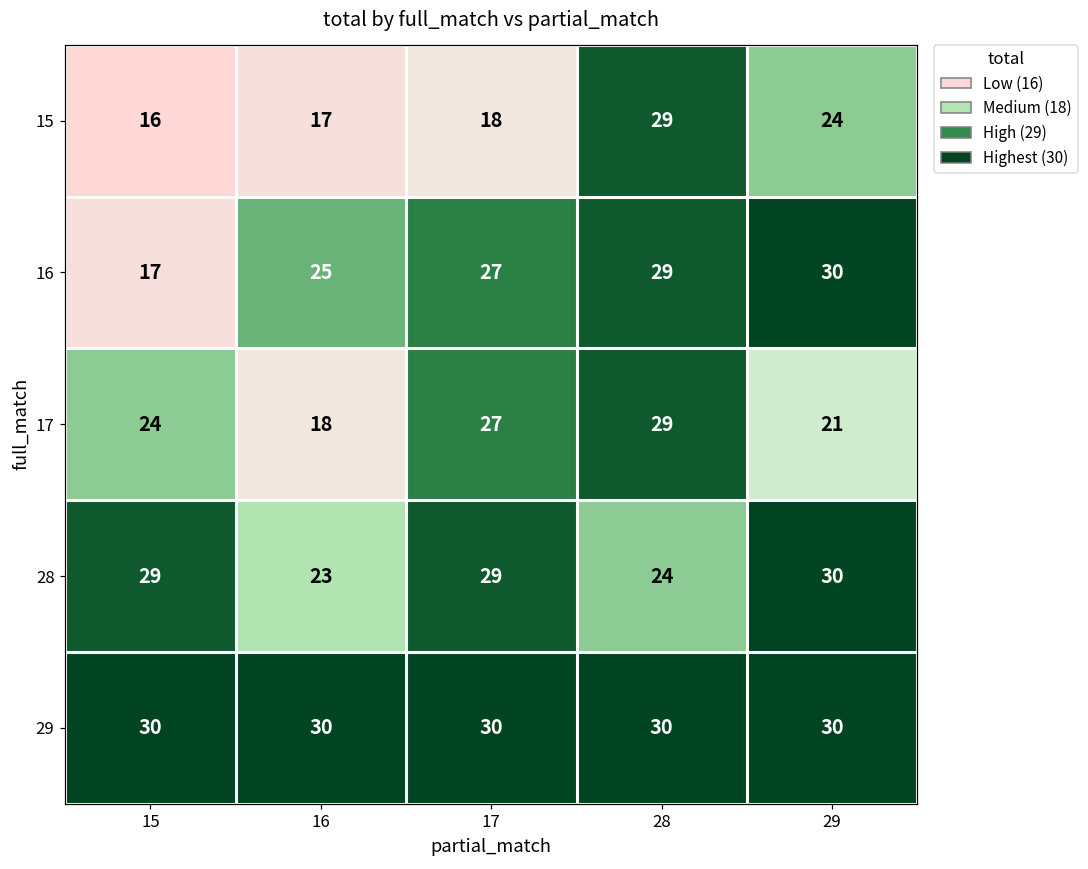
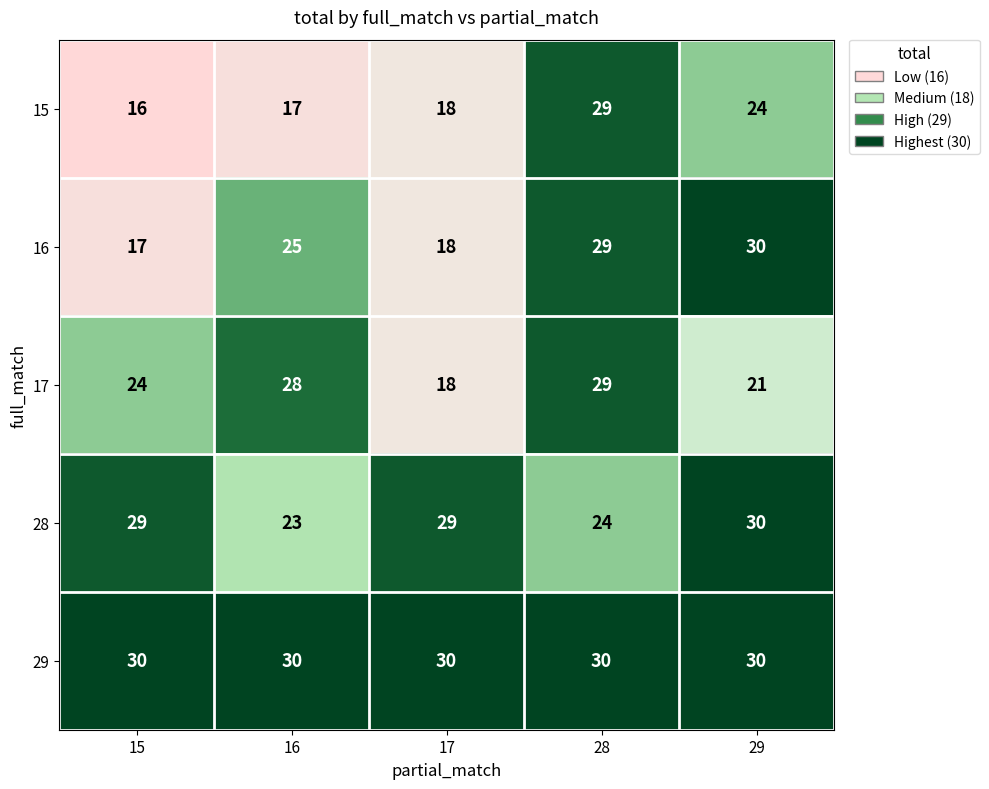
16, 17: 27 -> 18
17, 16: 18 -> 28
17, 17: 27 -> 18
